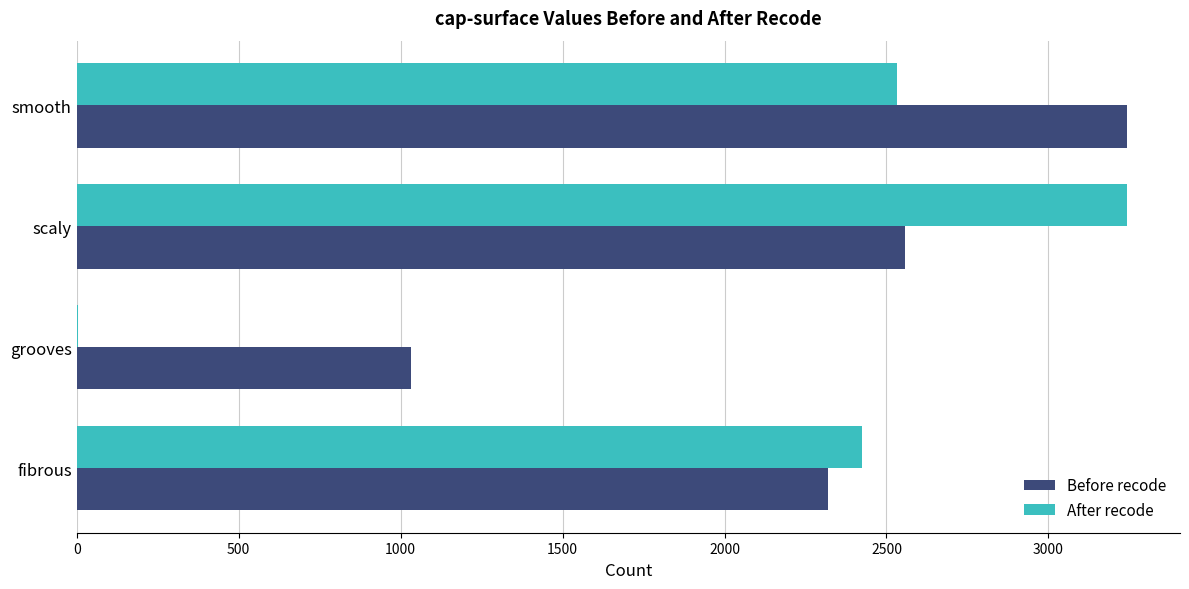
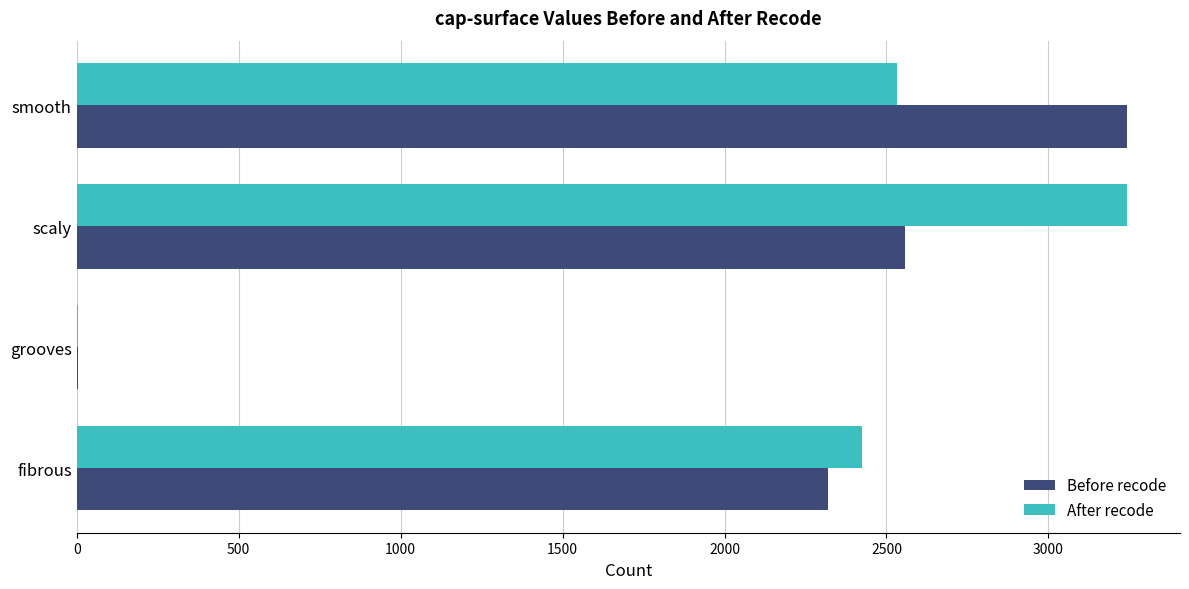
Before recode, grooves: 1030 -> 0
